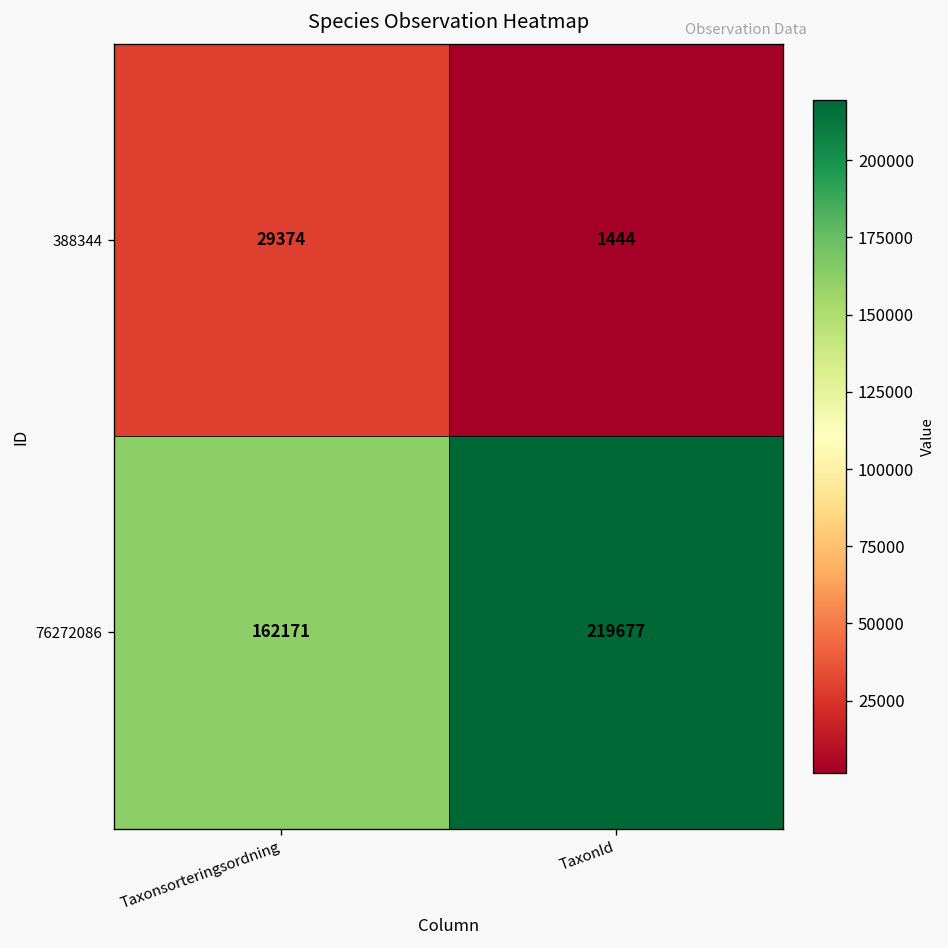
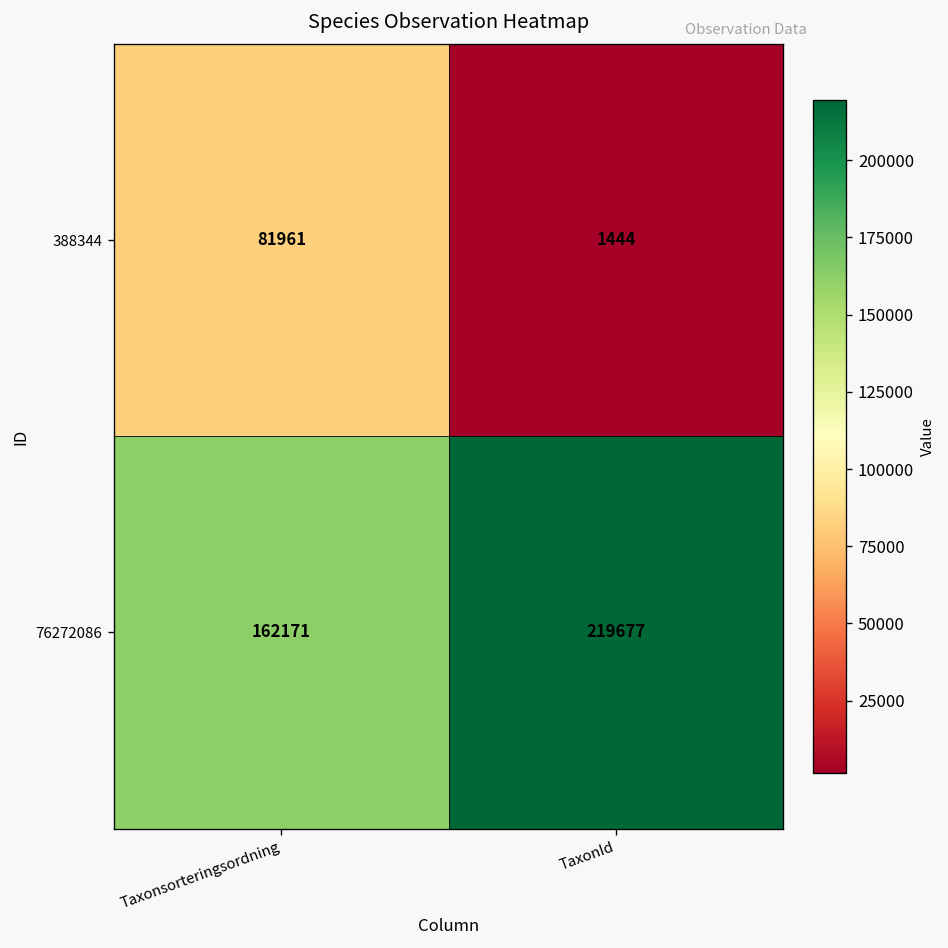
388344, Taxonsorteringsordning: 29374 -> 81961
